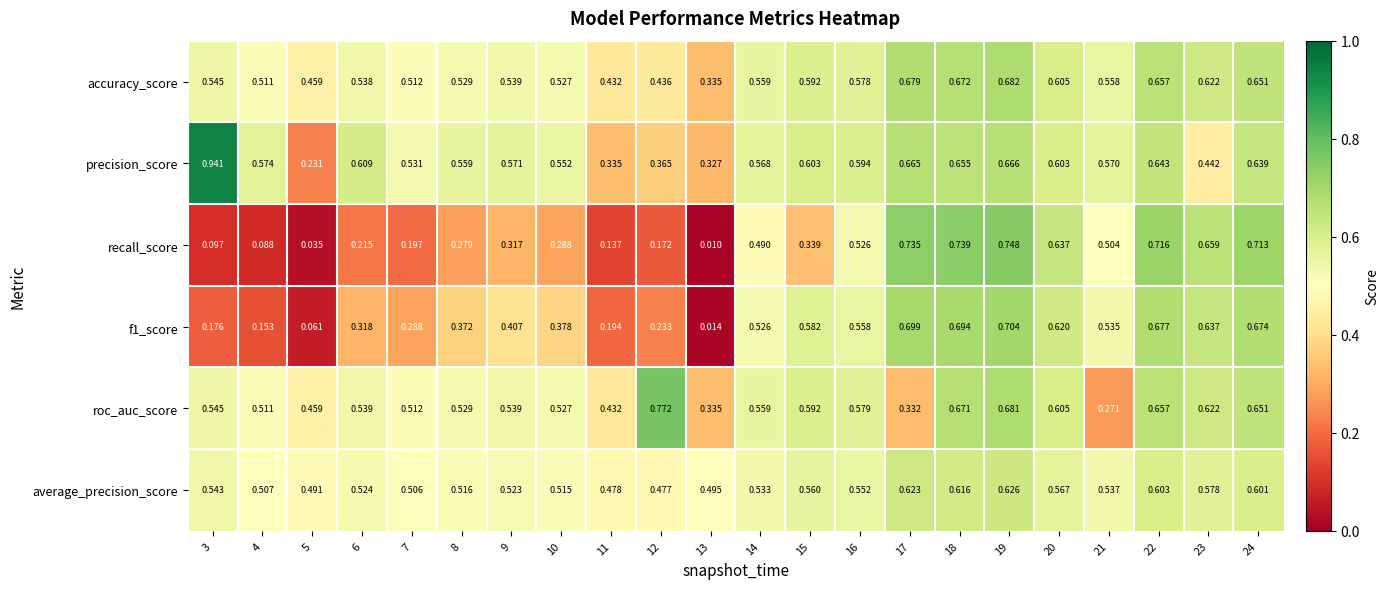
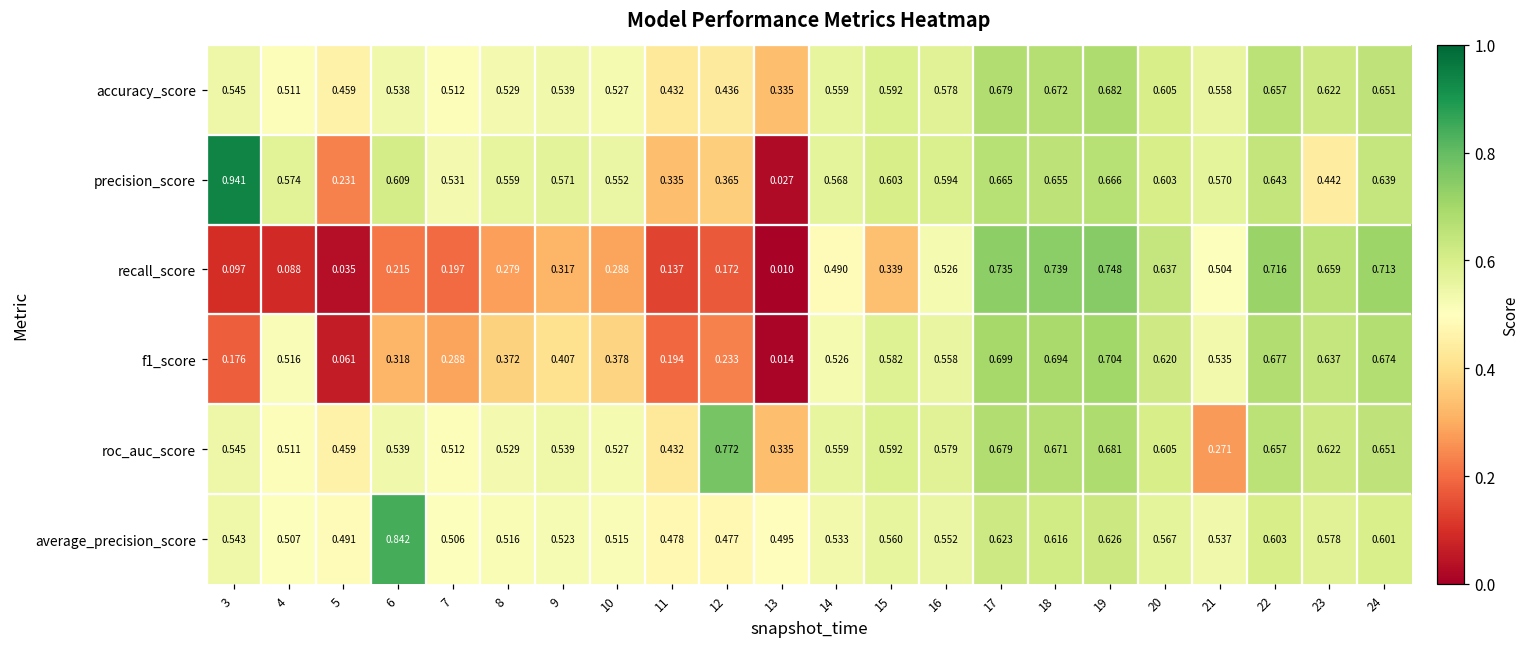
precision_score, 13: 0.327 -> 0.027
f1_score, 4: 0.153 -> 0.516
roc_auc_score, 17: 0.332 -> 0.679
average_precision_score, 6: 0.524 -> 0.842
